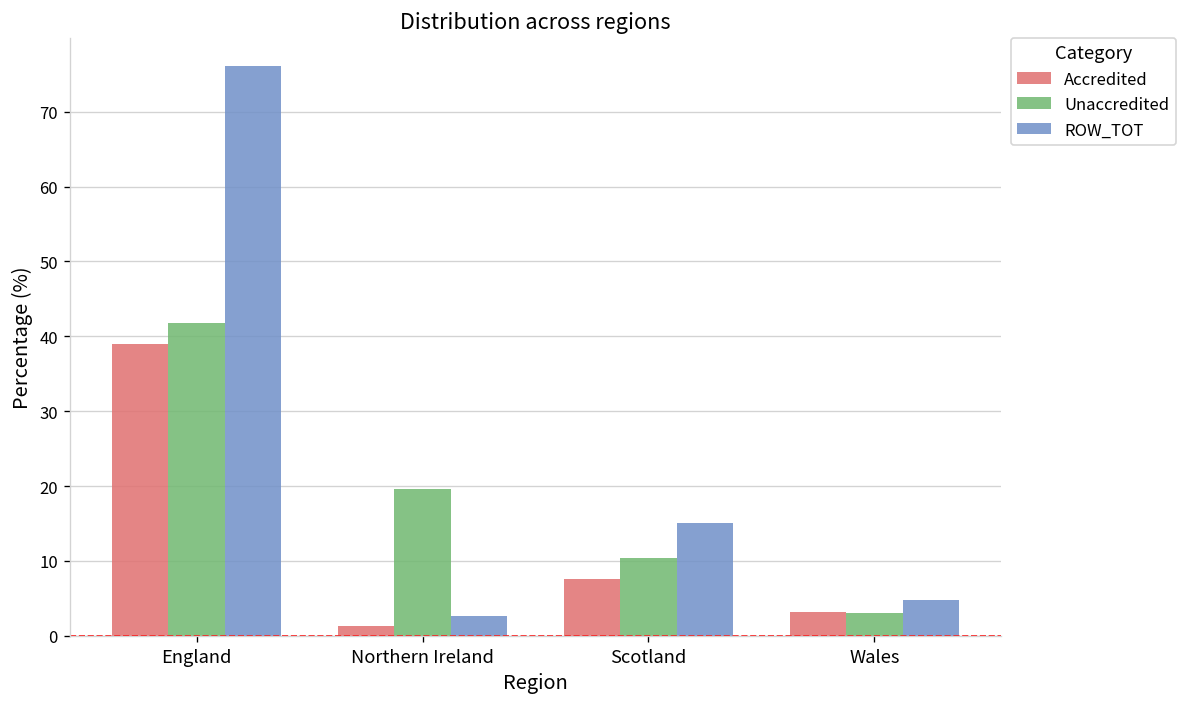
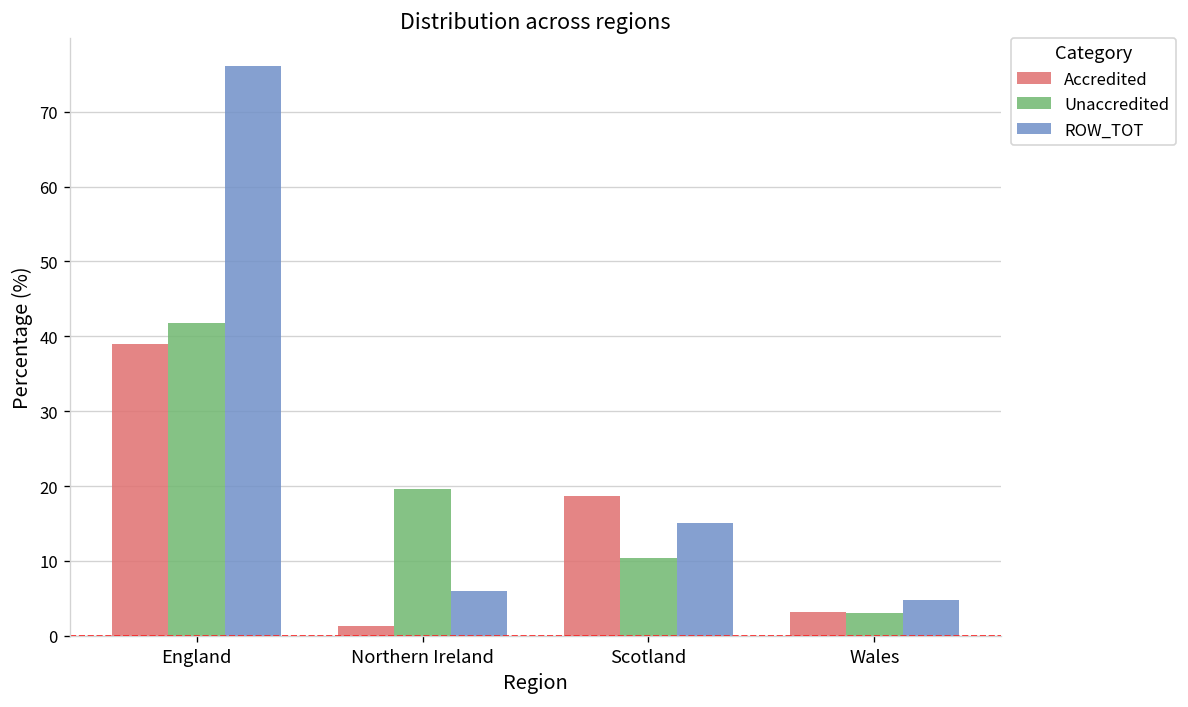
ROW_TOT, Northern Ireland: 3 -> 6
Accredited, Scotland: 8 -> 19
